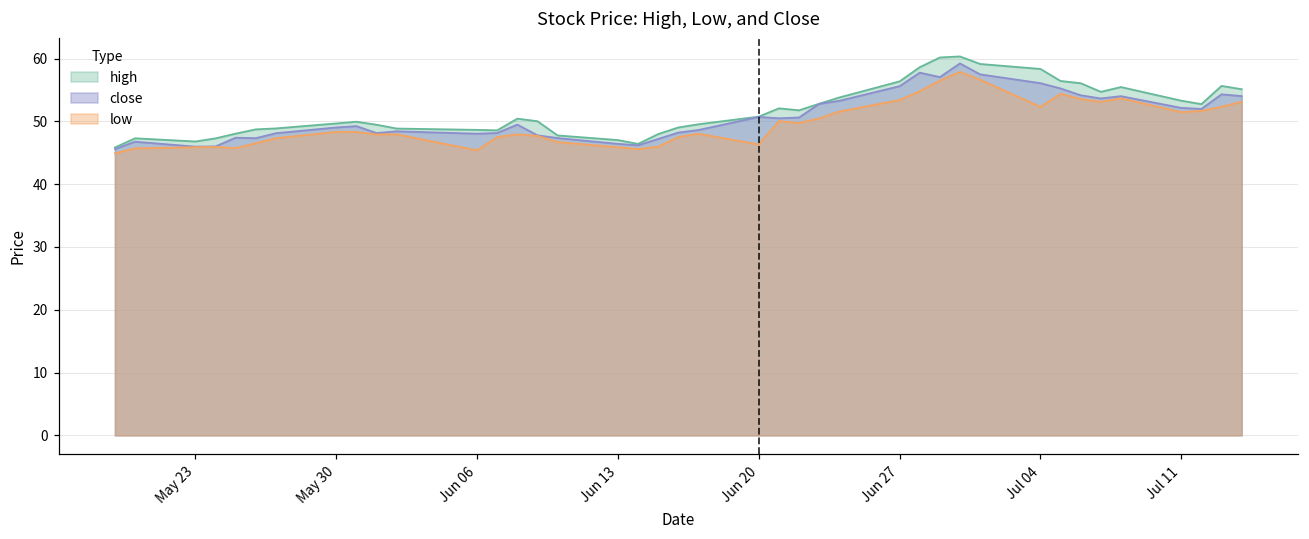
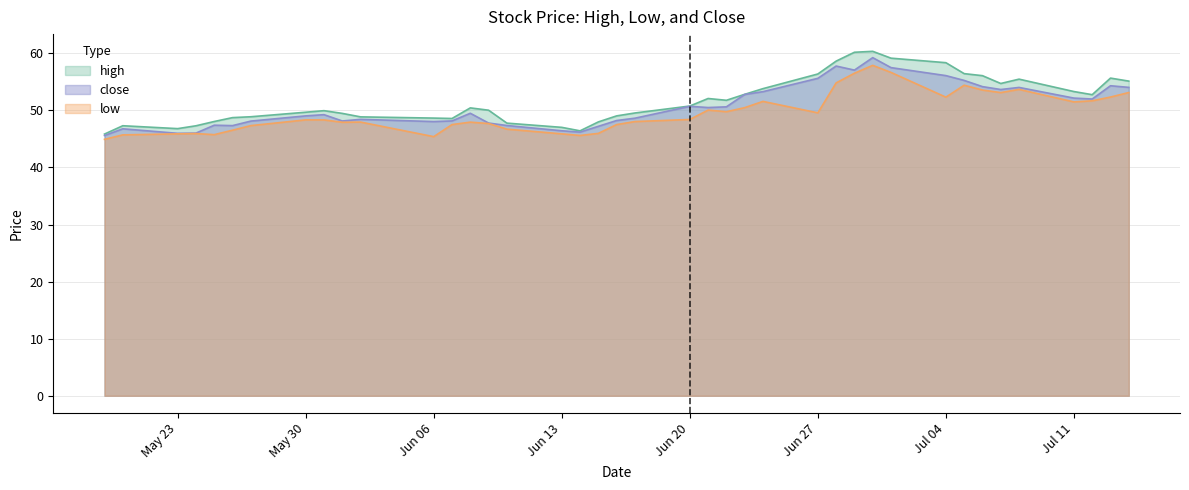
low, Jun 20: 46 -> 48
low, Jun 27: 53 -> 50
